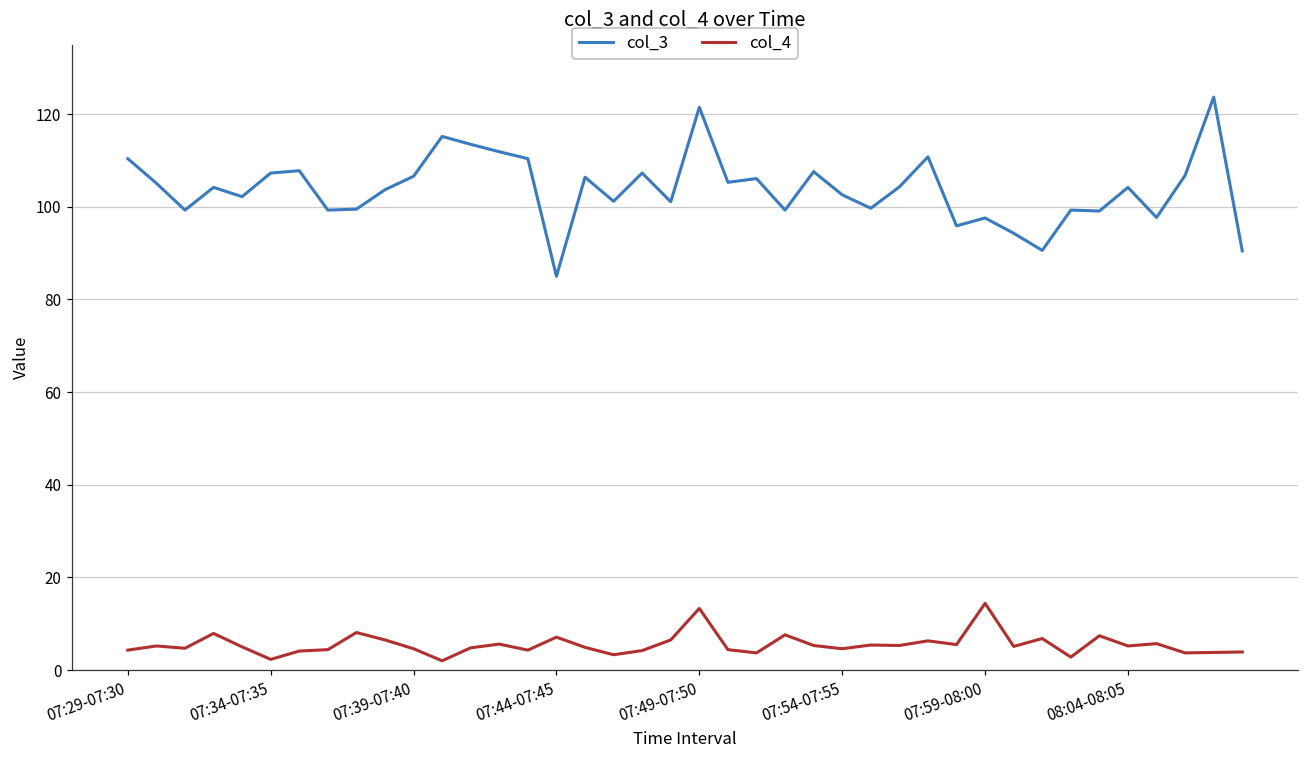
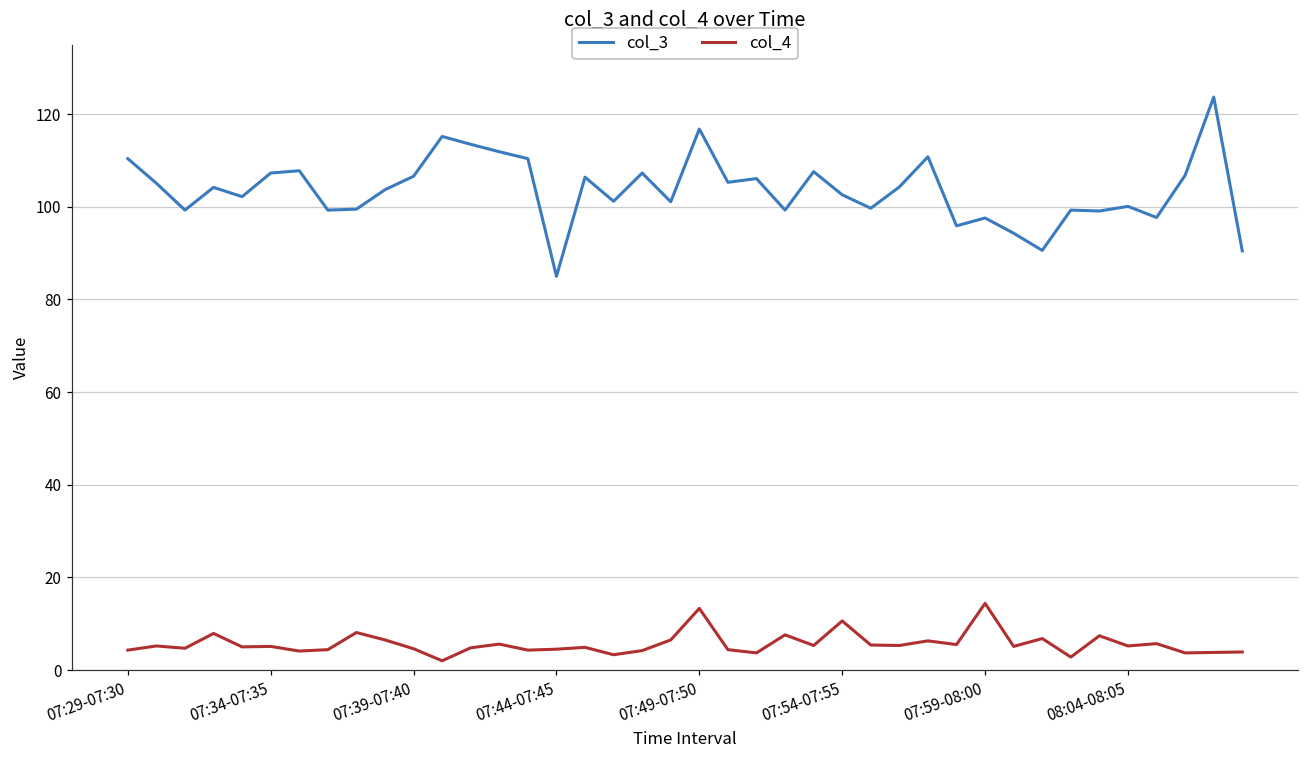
col_4, 07:34-07:35: 2 -> 5
col_4, 07:44-07:45: 7 -> 5
col_3, 07:49-07:50: 122 -> 117
col_4, 07:54-07:55: 5 -> 11
col_3, 08:04-08:05: 104 -> 100
